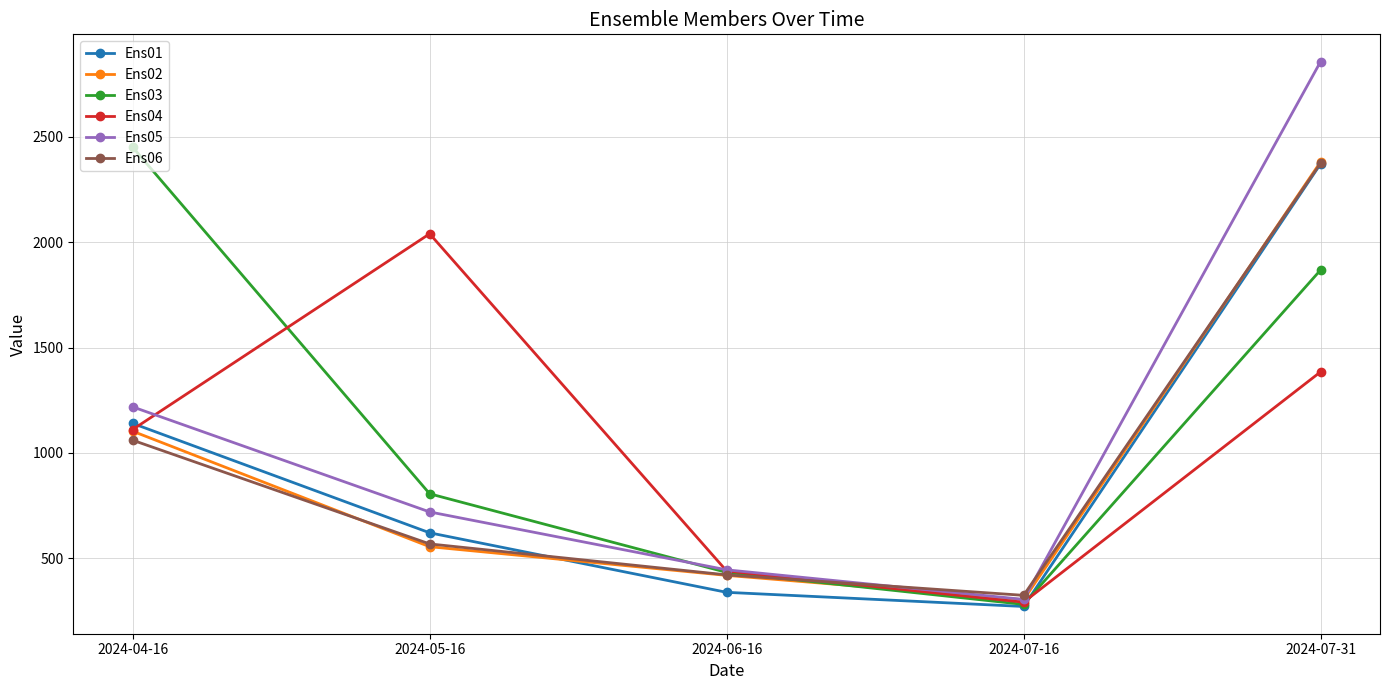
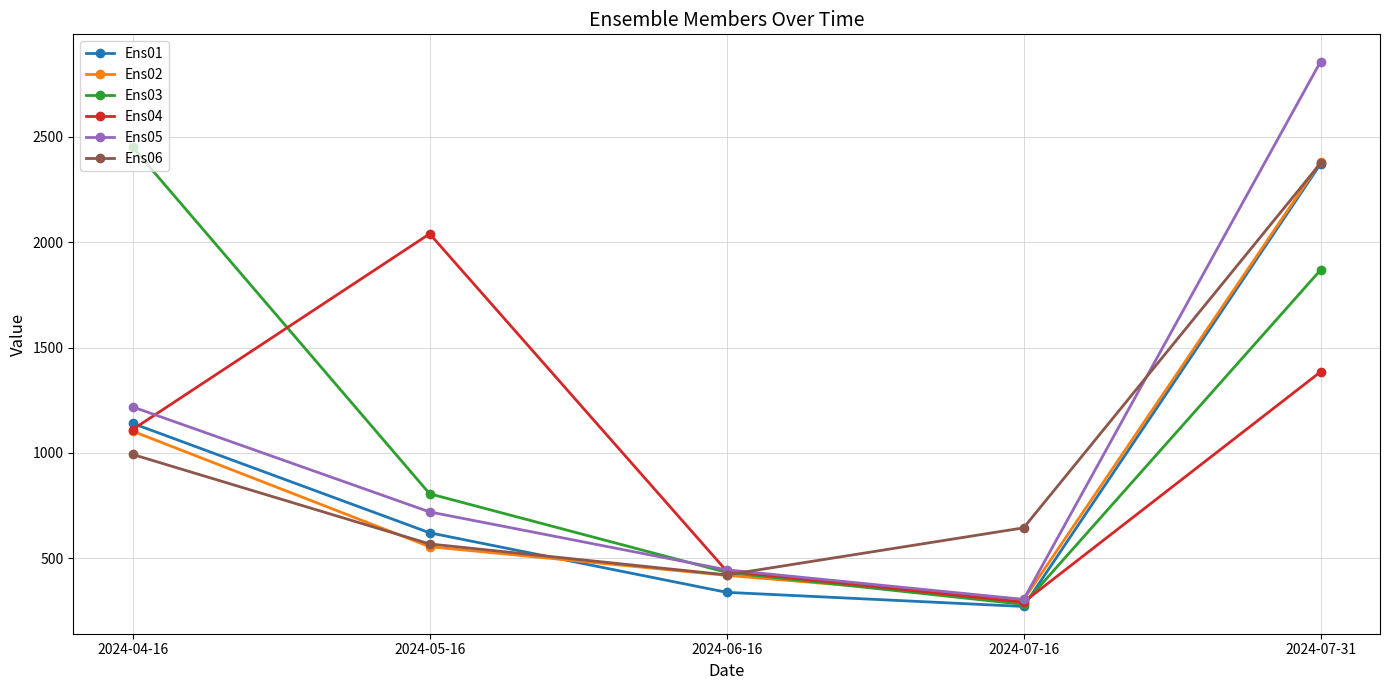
Ens06, 2024-04-16: 1060 -> 990
Ens06, 2024-07-16: 320 -> 640
